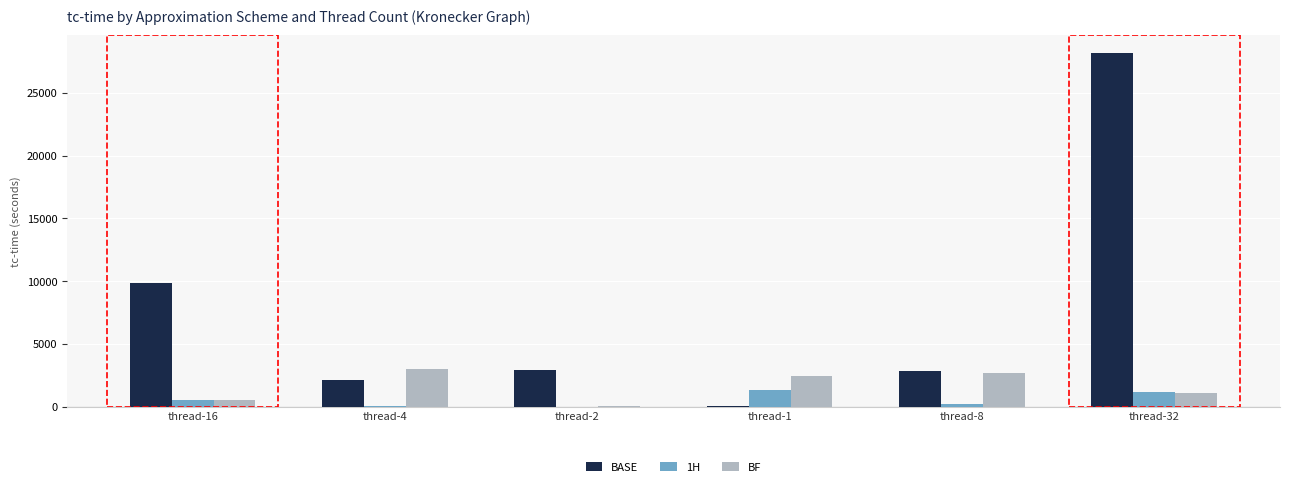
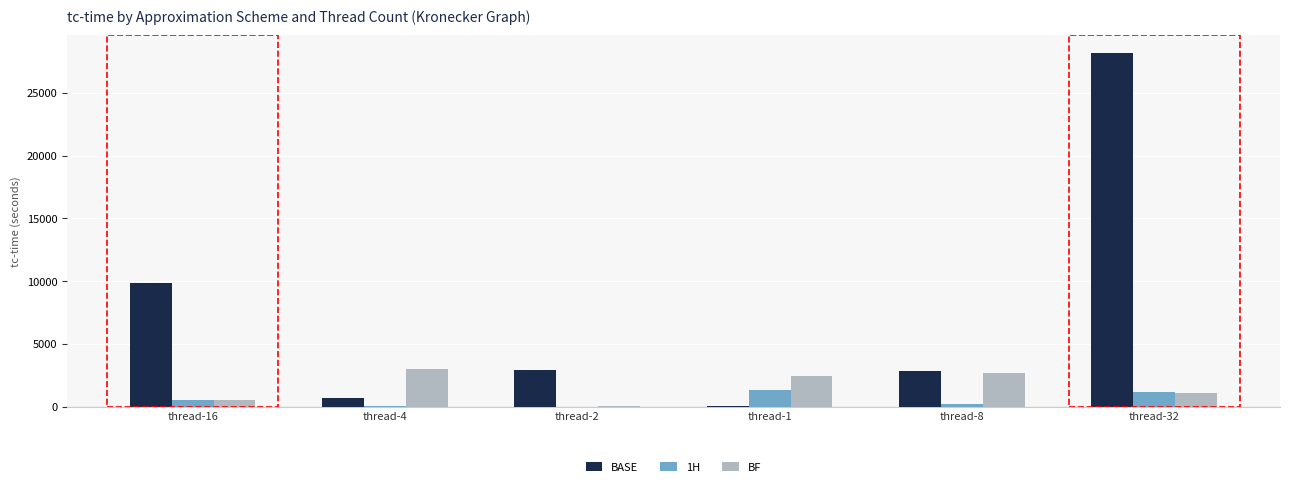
BASE, thread-4: 2100 -> 700
